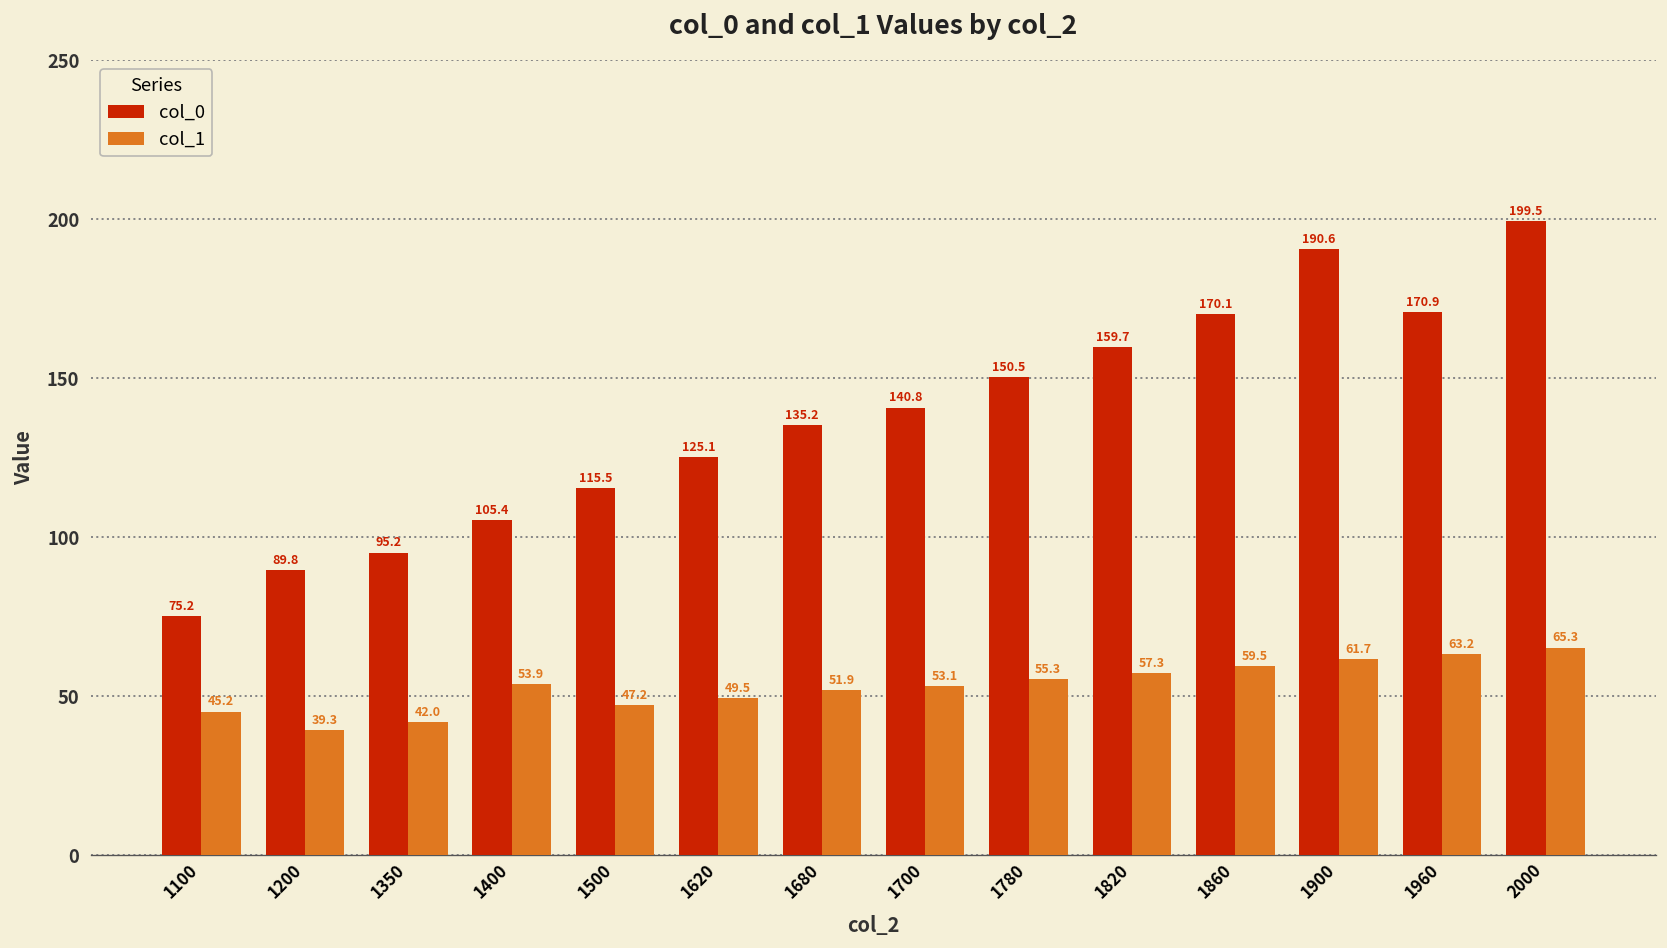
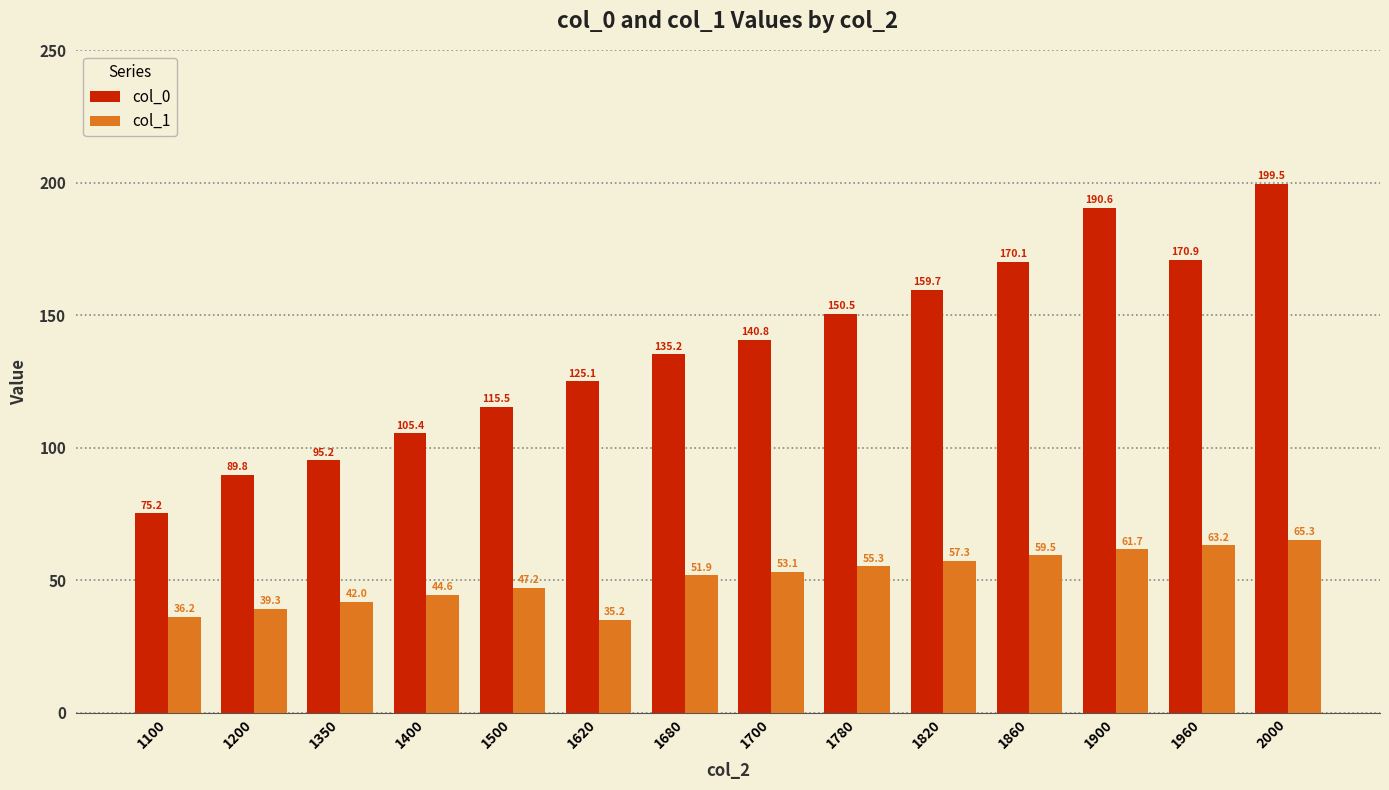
col_1, 1100: 45.2 -> 36.2
col_1, 1400: 53.9 -> 44.6
col_1, 1620: 49.5 -> 35.2
